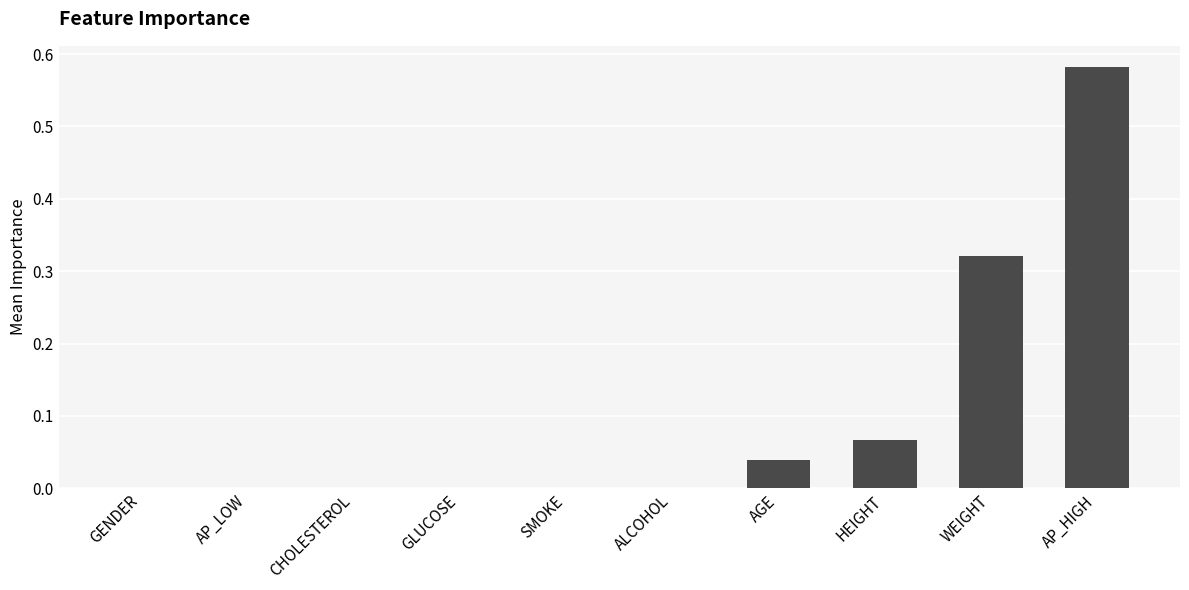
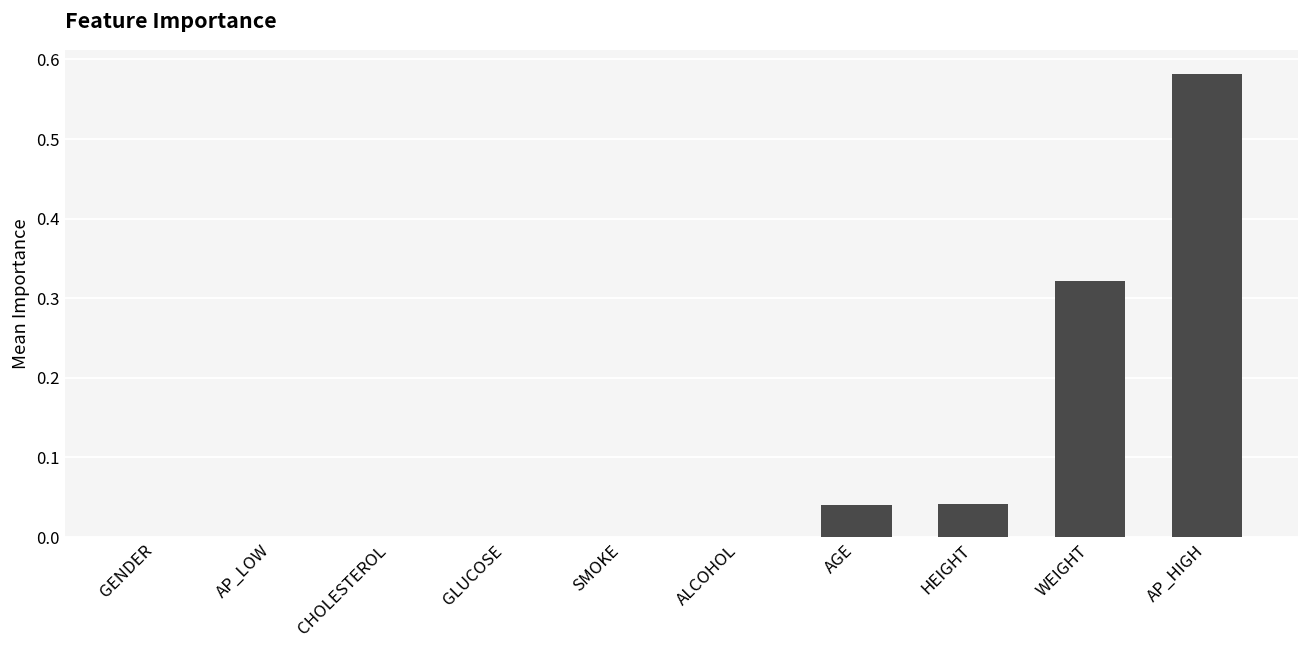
HEIGHT: 0.07 -> 0.04
